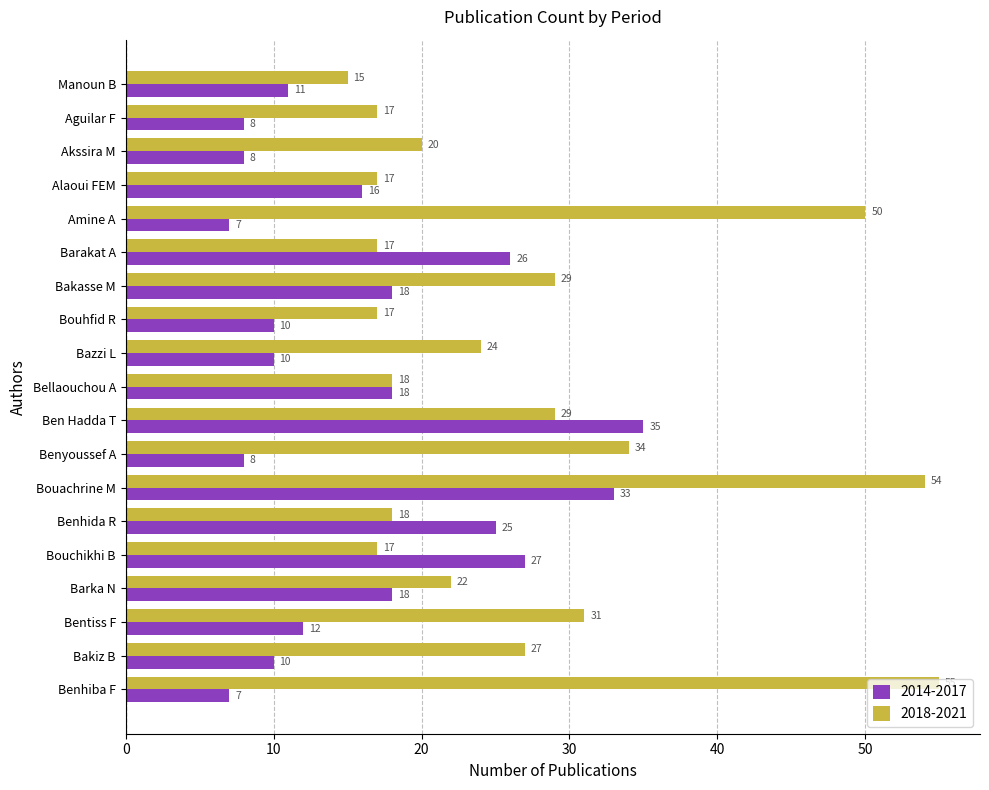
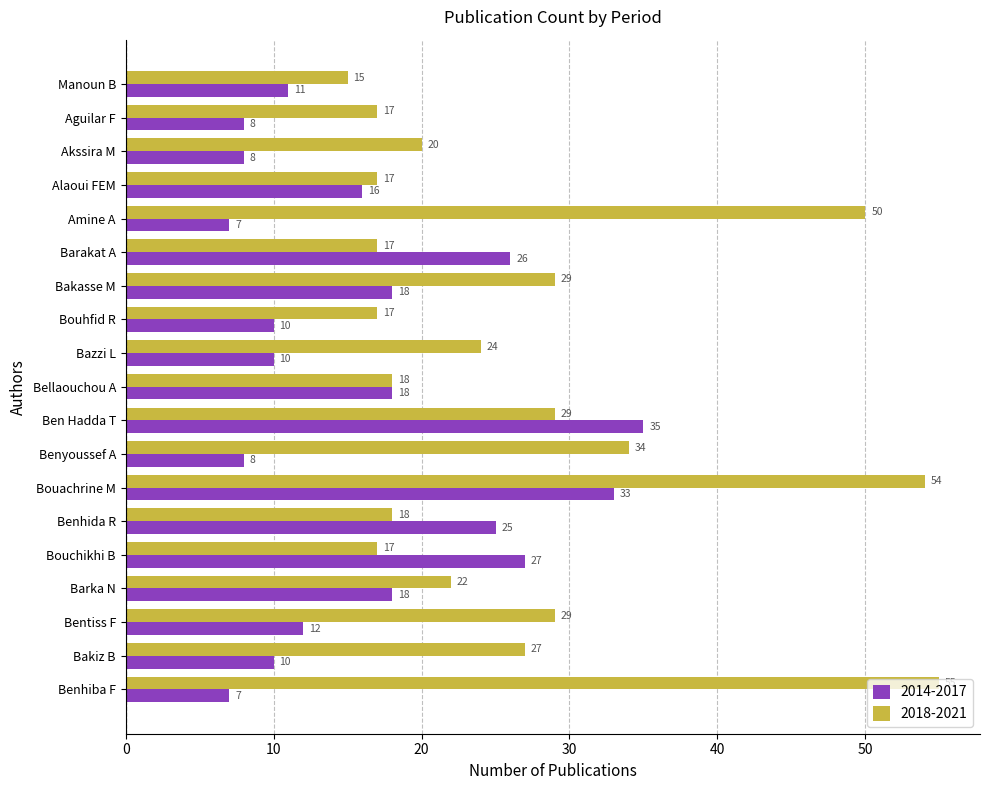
2018-2021, Bentiss F: 31 -> 29
